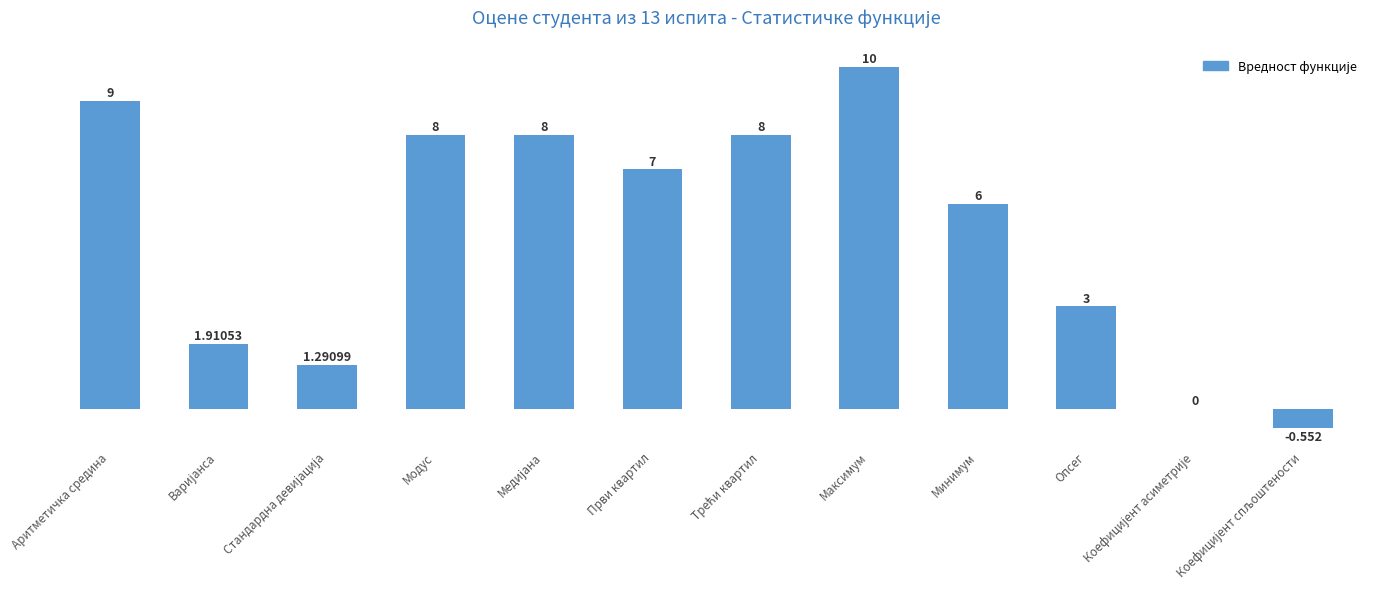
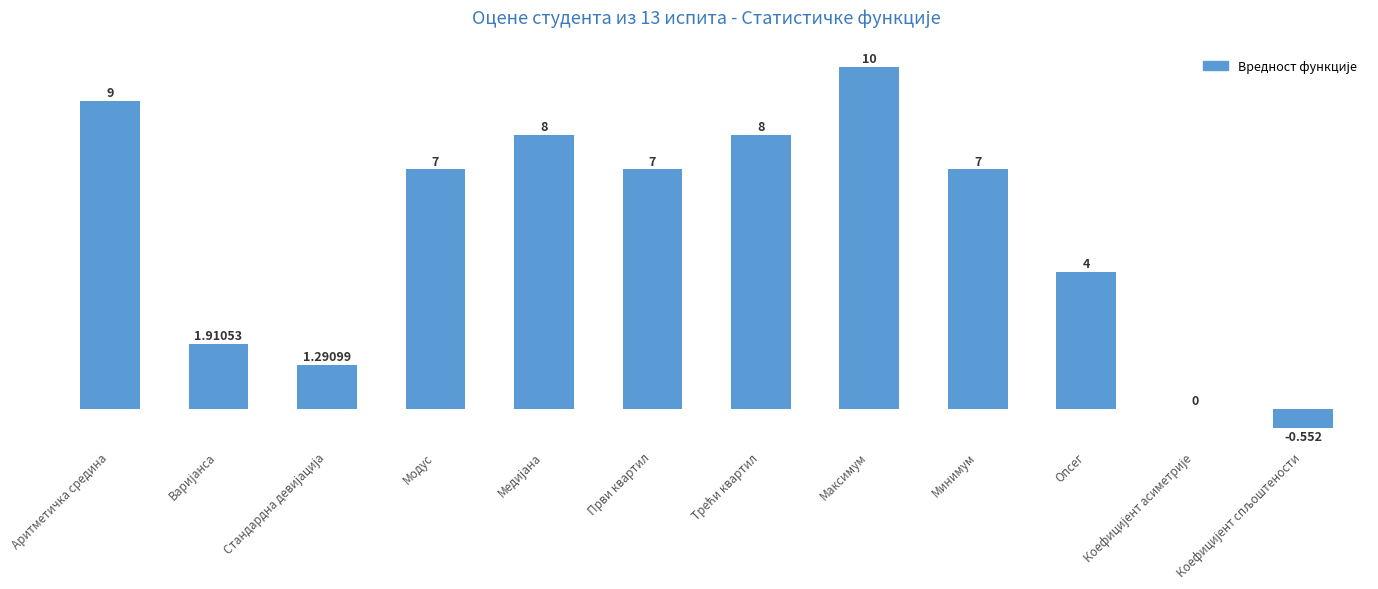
Модус: 8 -> 7
Минимум: 6 -> 7
Опсег: 3 -> 4
